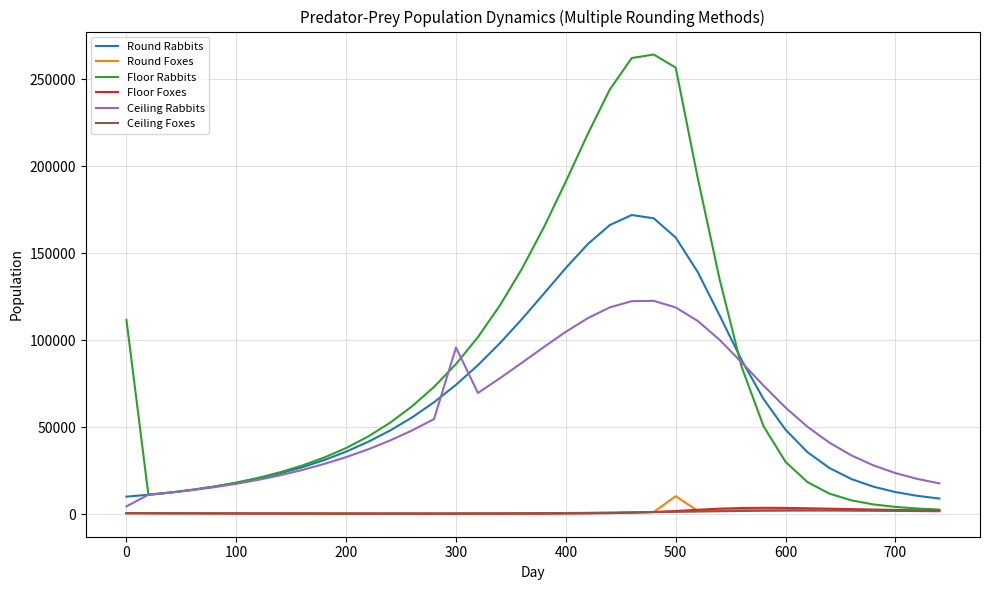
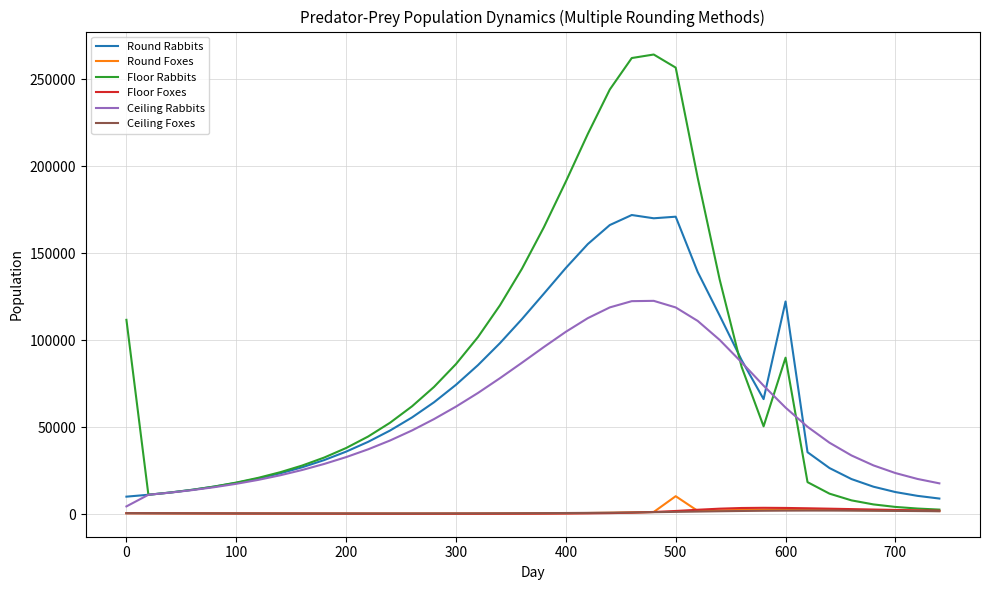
Ceiling Rabbits, 300: 96000 -> 62000
Round Rabbits, 500: 159000 -> 171000
Round Rabbits, 600: 48000 -> 122000
Floor Rabbits, 600: 30000 -> 90000
